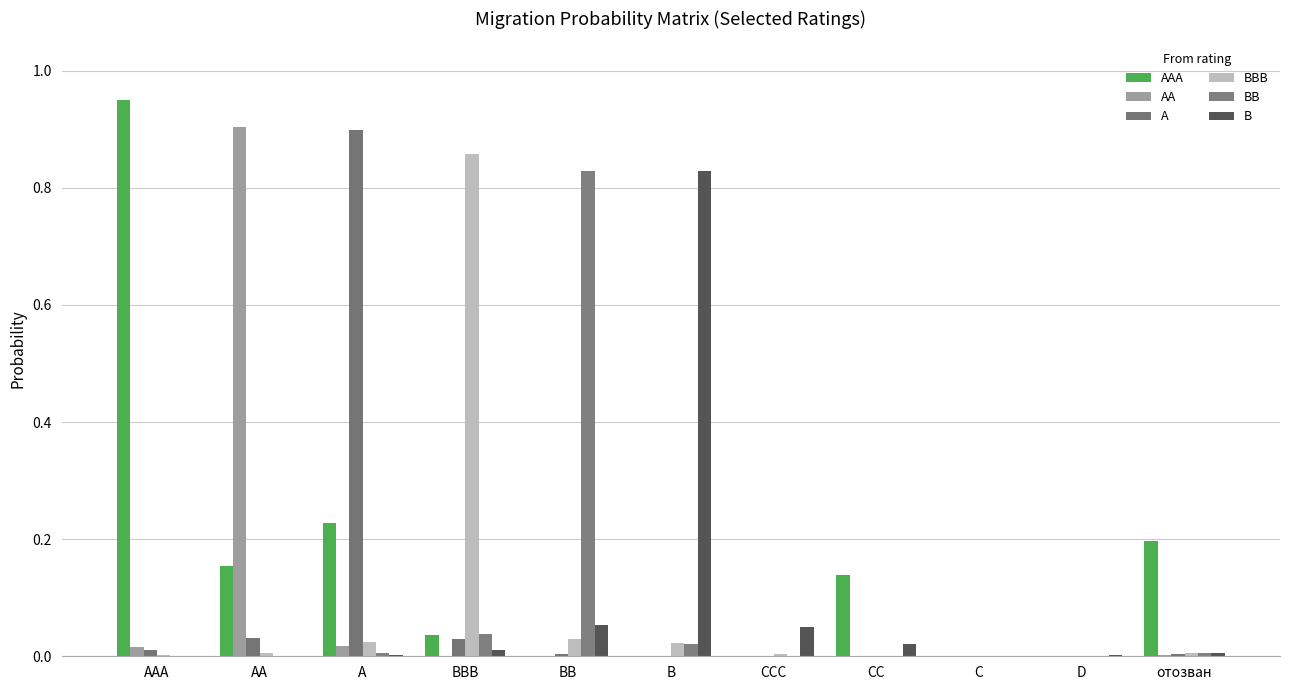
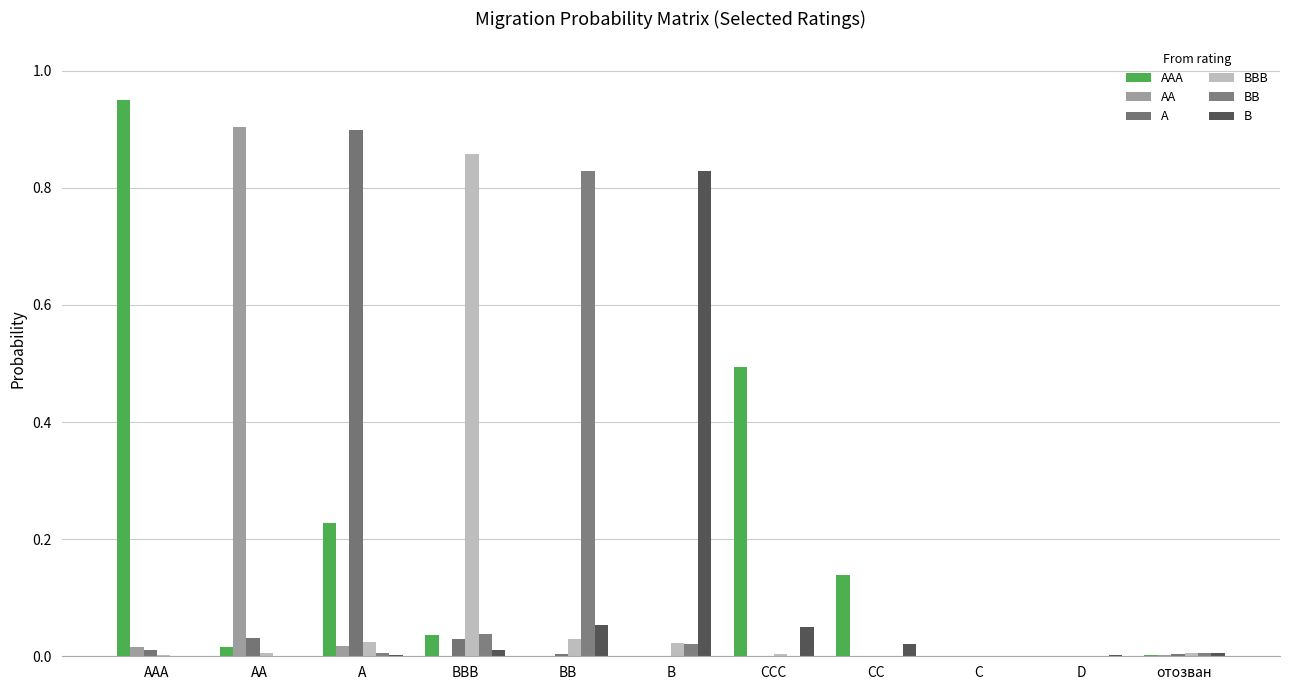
AAA, AA: 0.15 -> 0.02
AAA, CCC: 0.00 -> 0.49
AAA, отозван: 0.20 -> 0.00
